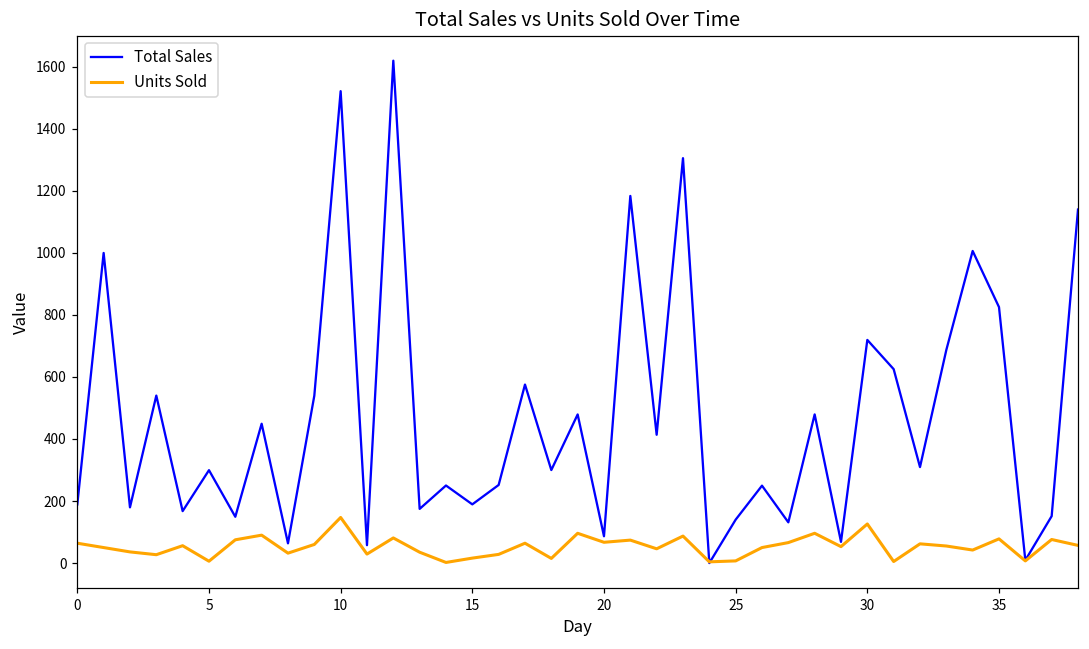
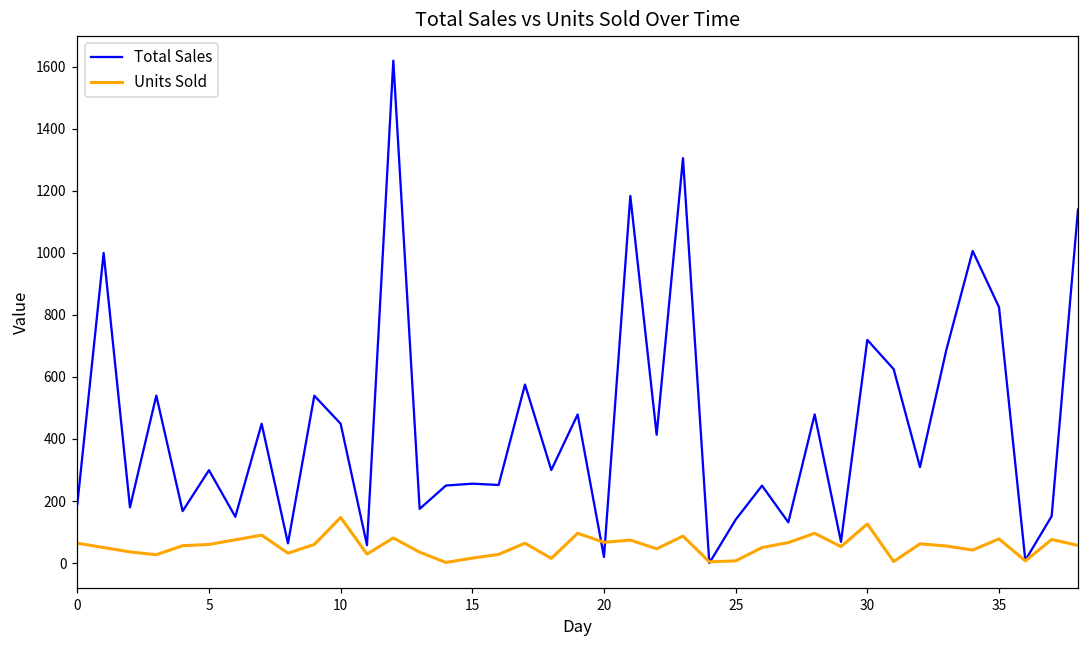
Units Sold, 5: 10 -> 60
Total Sales, 10: 1520 -> 450
Total Sales, 15: 190 -> 260
Total Sales, 20: 90 -> 20
